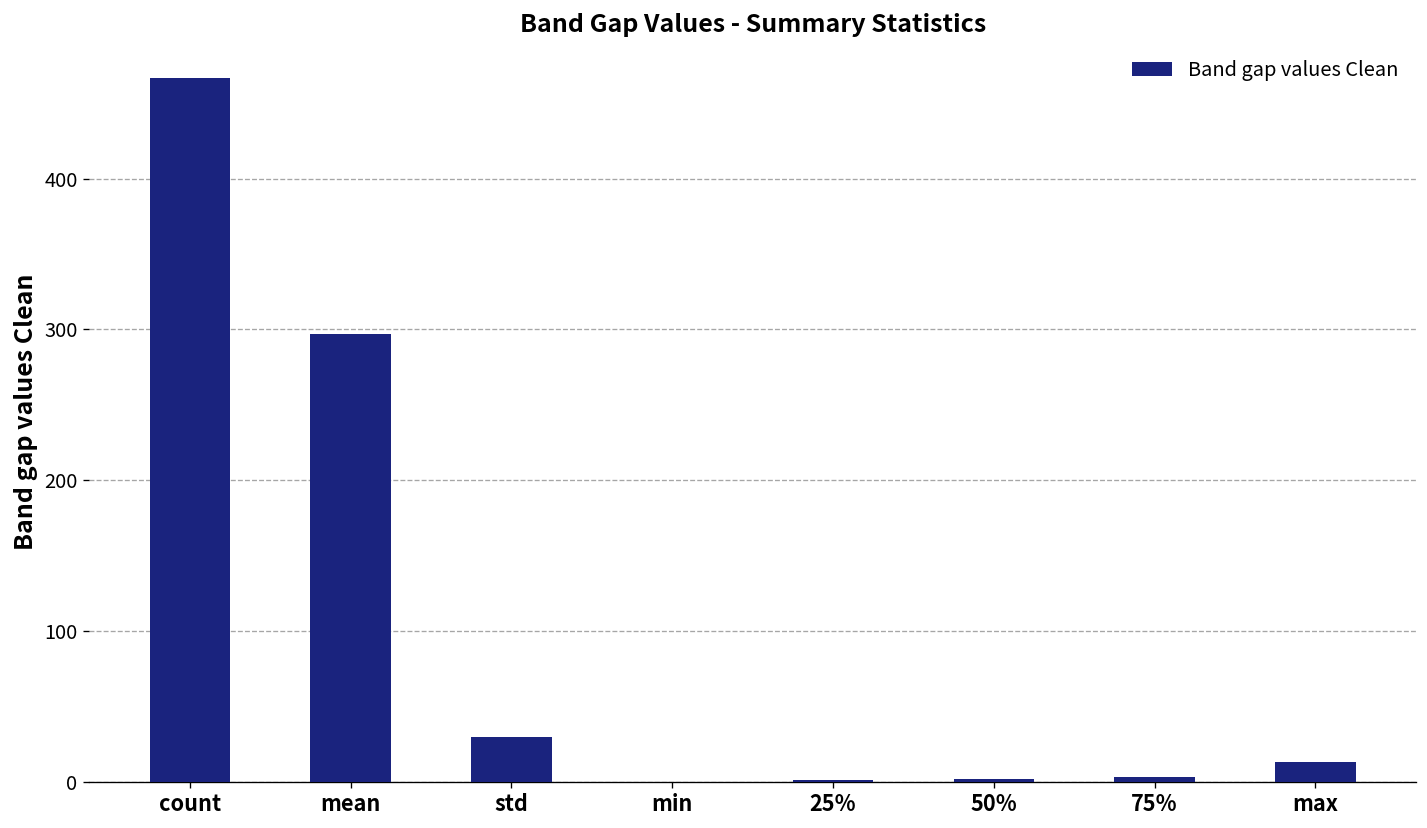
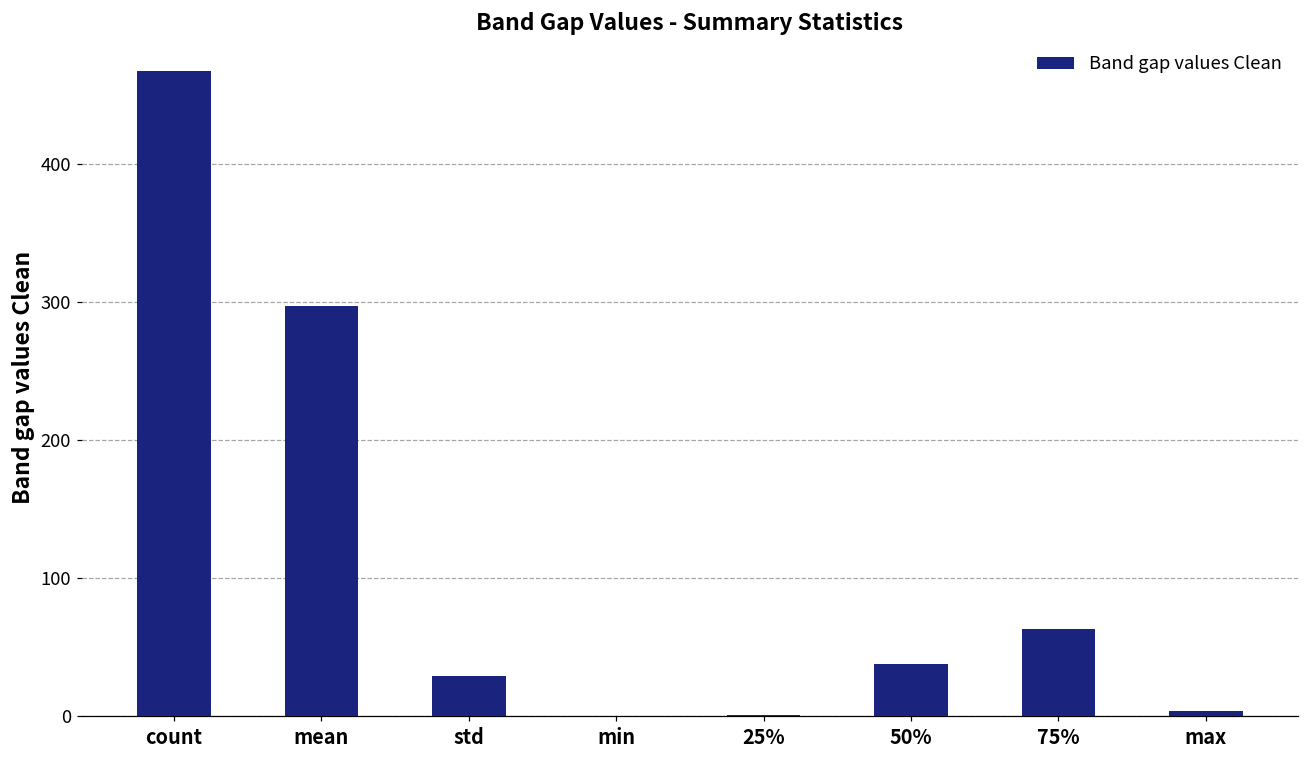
50%: 1 -> 38
75%: 3 -> 63
max: 13 -> 4
